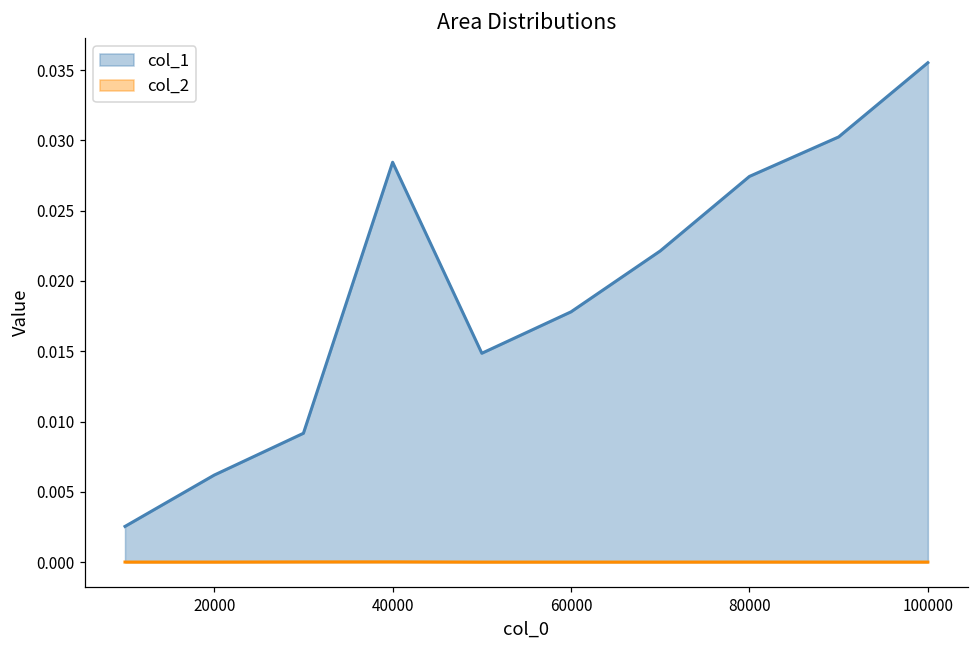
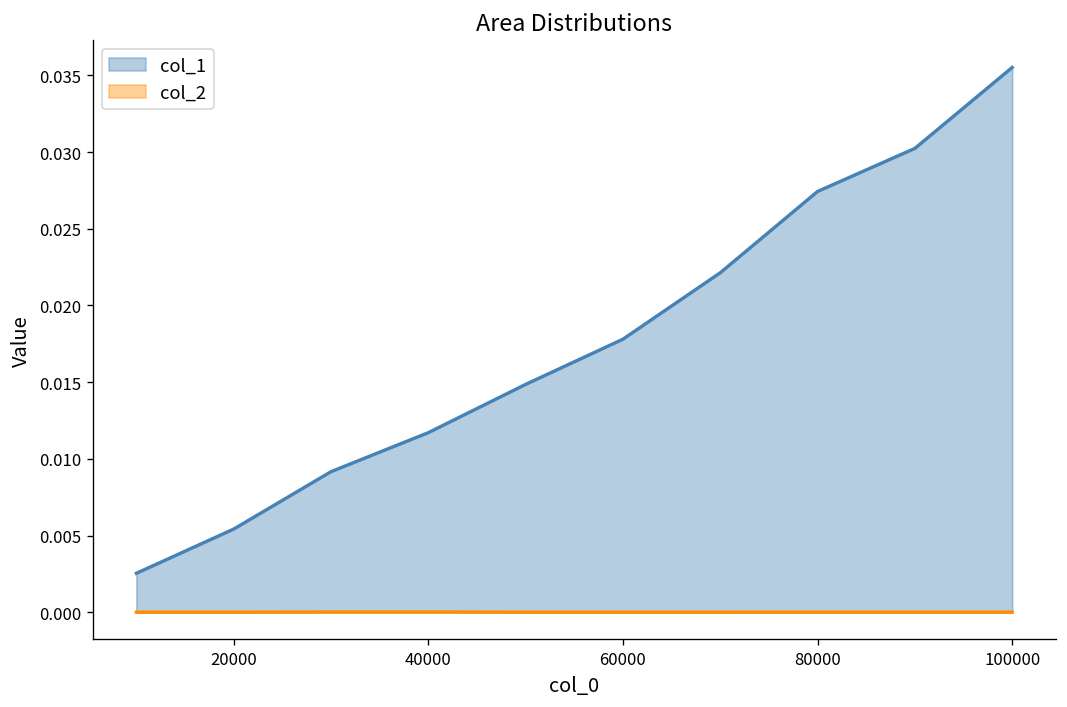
col_1, 20000: 0.0062 -> 0.0054
col_1, 40000: 0.0284 -> 0.0117
